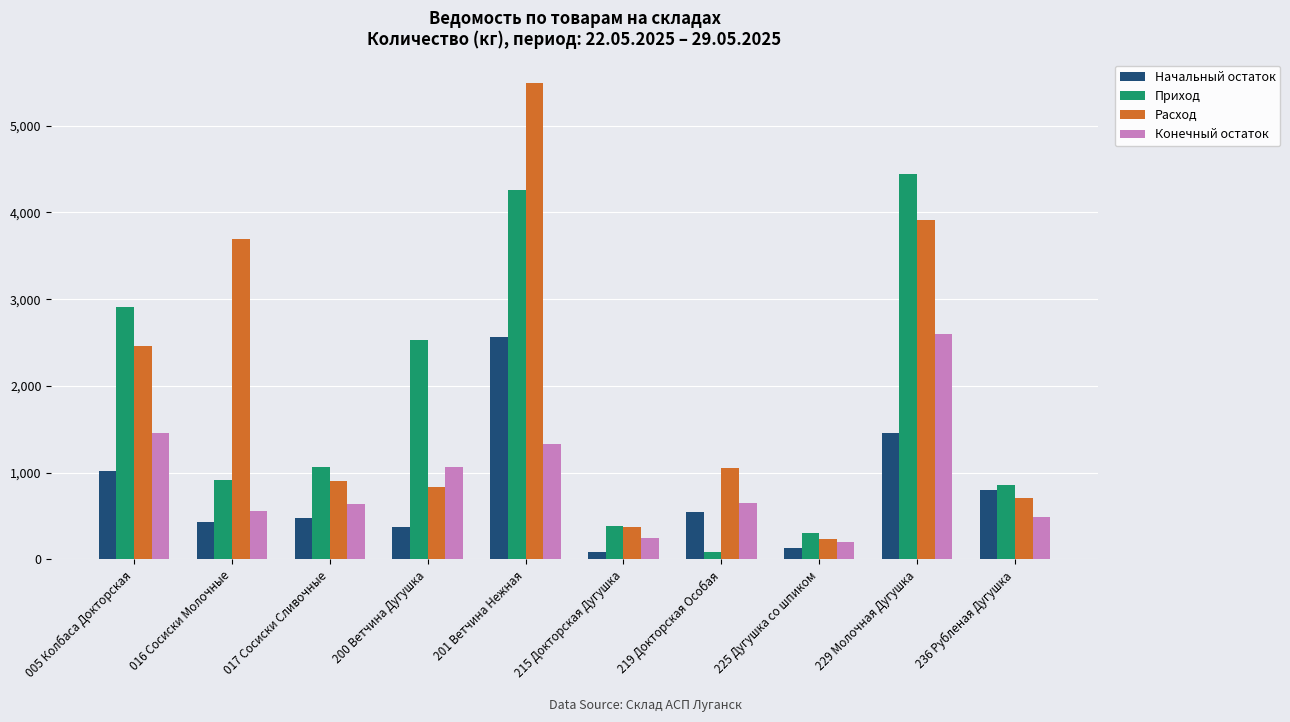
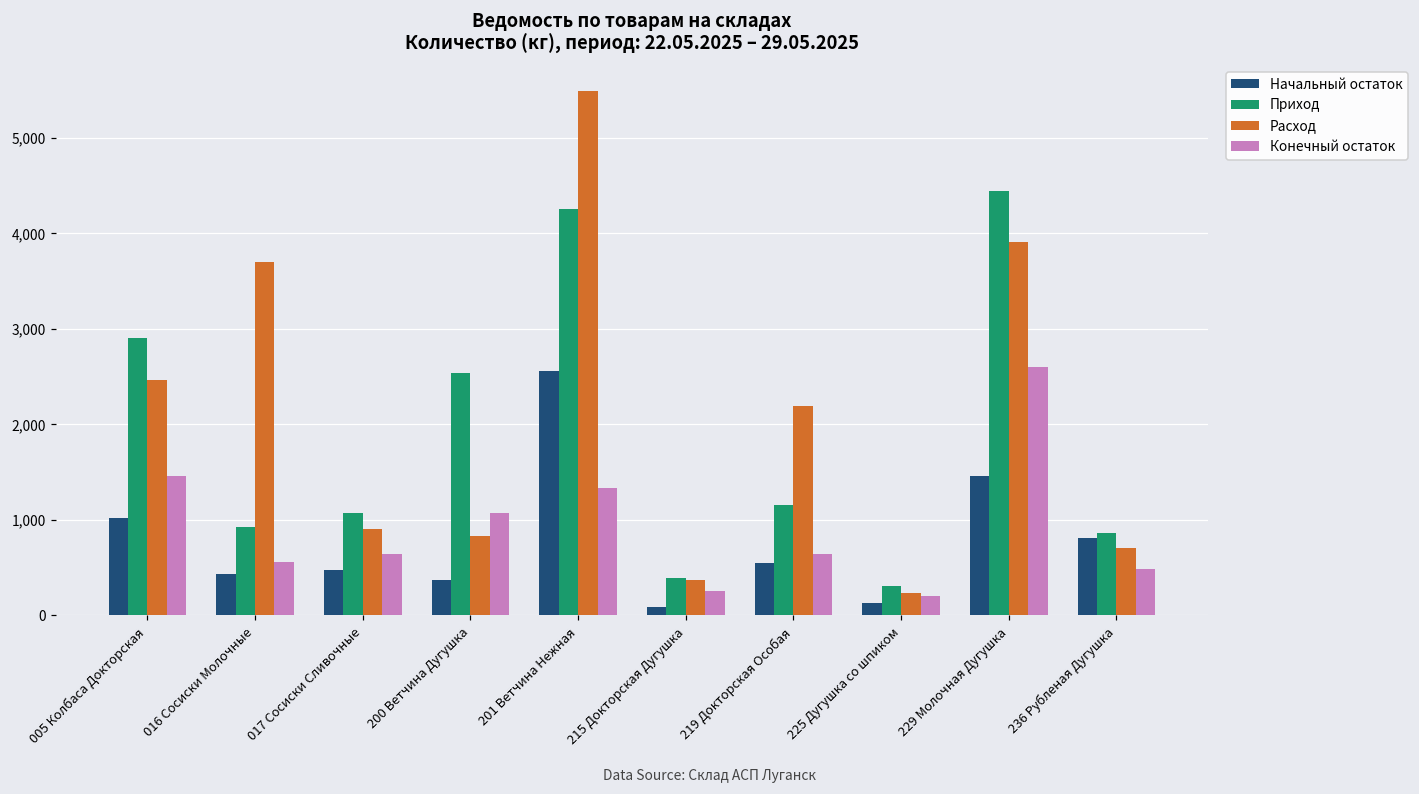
Приход, 219 Докторская Особая: 100 -> 1,200
Расход, 219 Докторская Особая: 1,100 -> 2,200
